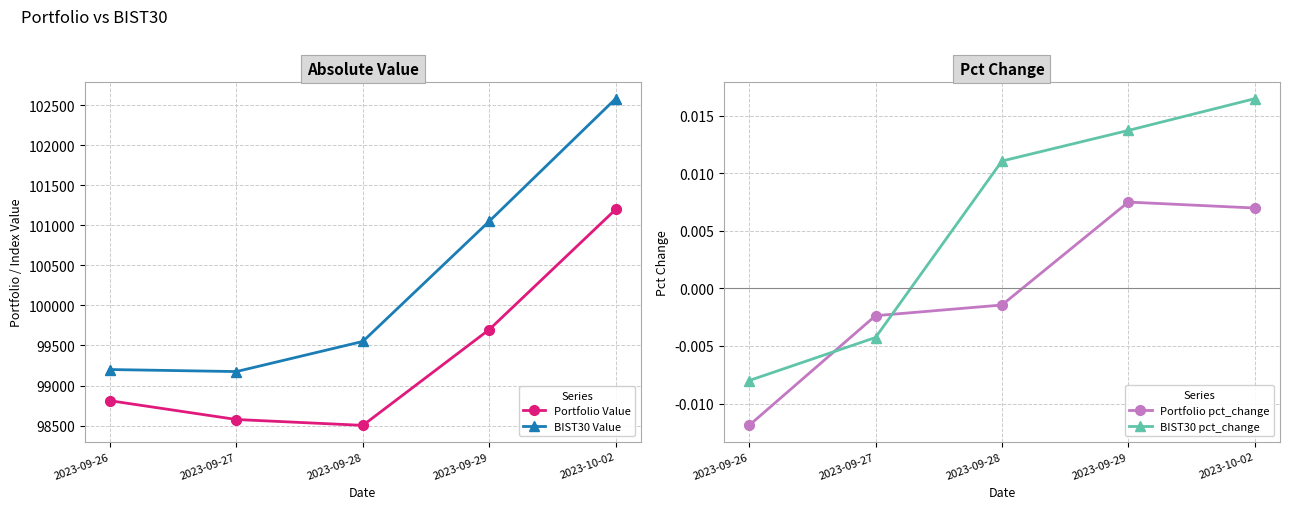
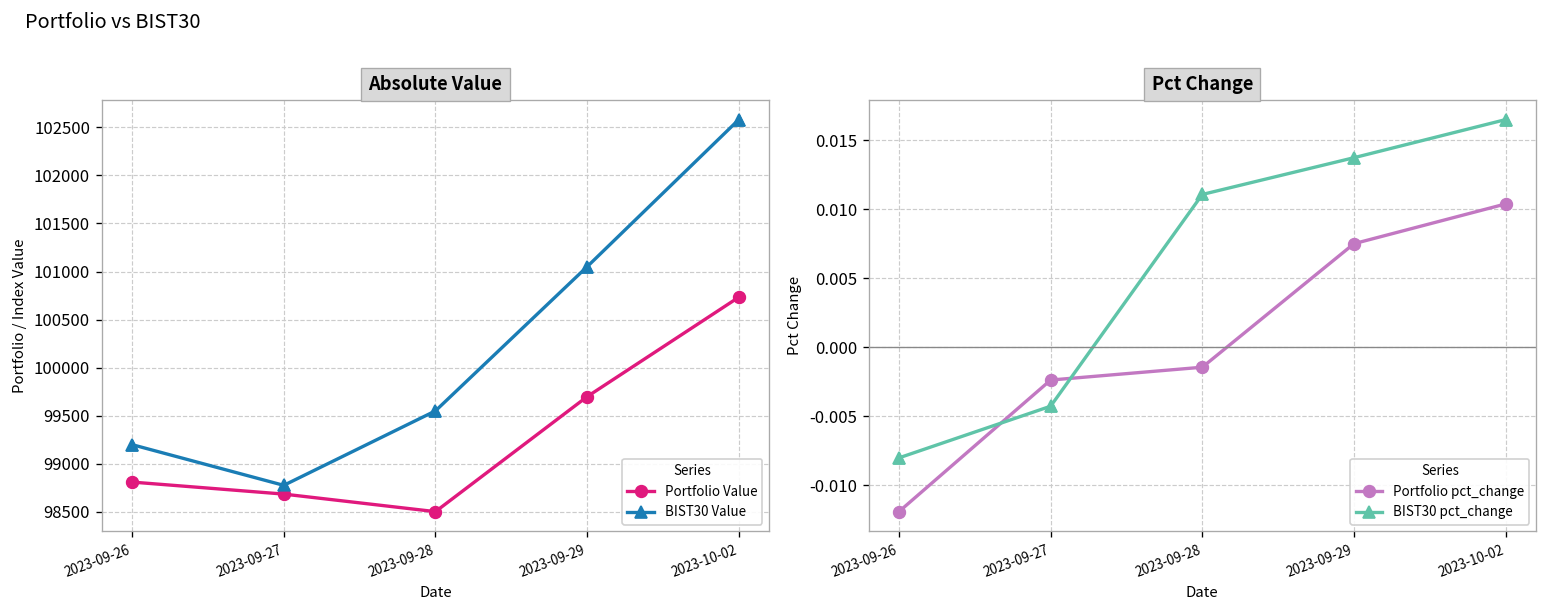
Absolute Value, Portfolio Value, 2023-09-27: 98600 -> 98700
Absolute Value, BIST30 Value, 2023-09-27: 99200 -> 98800
Absolute Value, Portfolio Value, 2023-10-02: 101200 -> 100700
Pct Change, Portfolio pct_change, 2023-10-02: 0.0070 -> 0.0104
